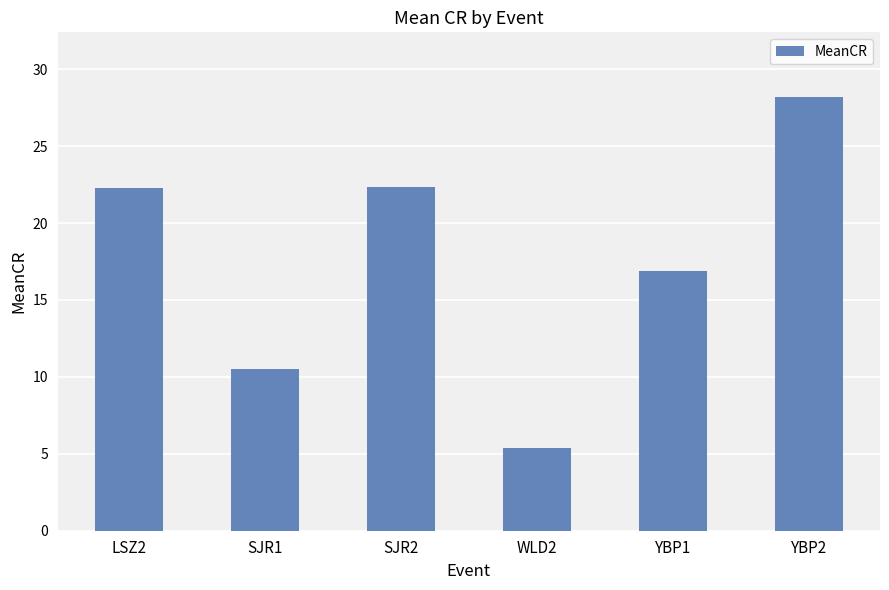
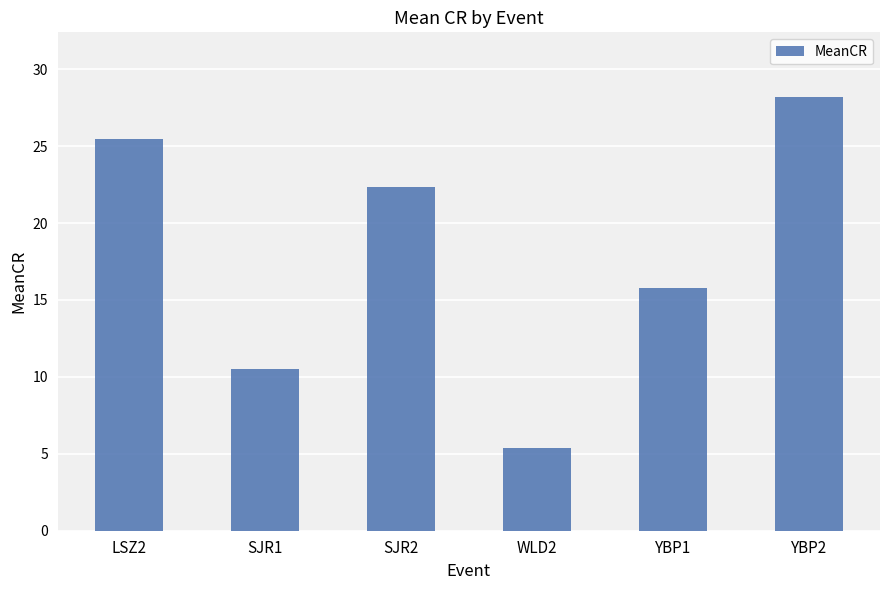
LSZ2: 22.3 -> 25.4
YBP1: 16.9 -> 15.8
